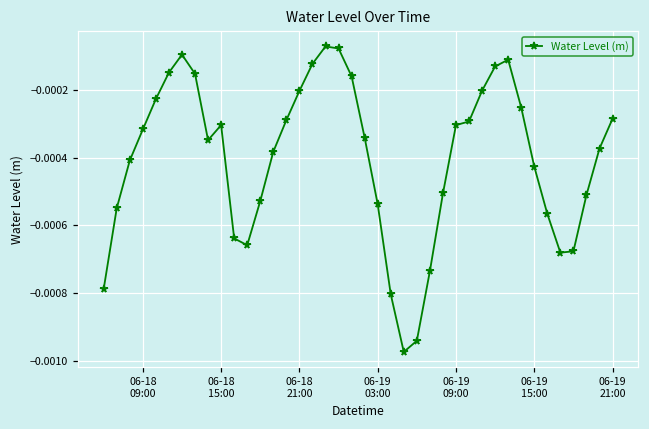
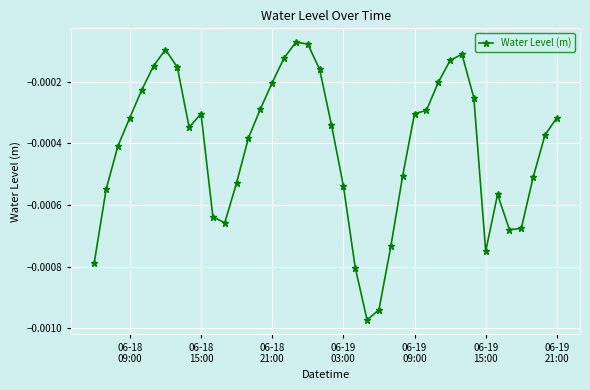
06-19 15:00: -0.00043 -> -0.00075
06-19 21:00: -0.00029 -> -0.00032
